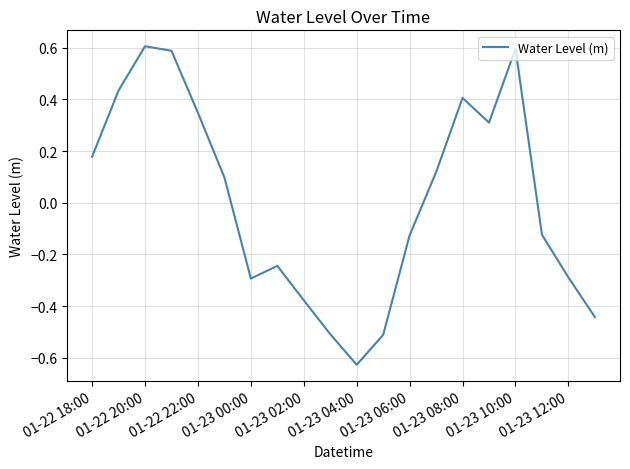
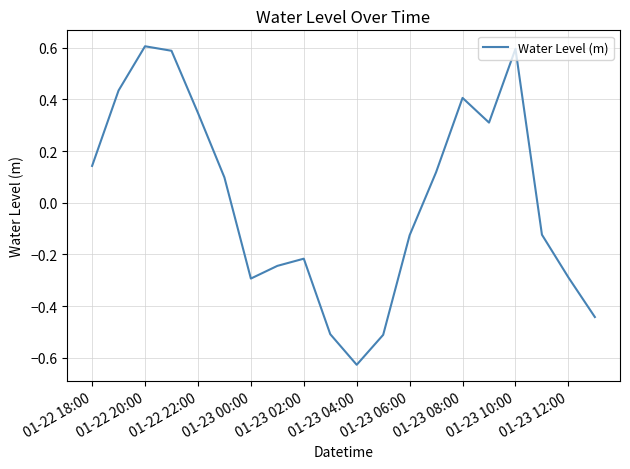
01-22 18:00: 0.18 -> 0.14
01-23 02:00: -0.38 -> -0.22
